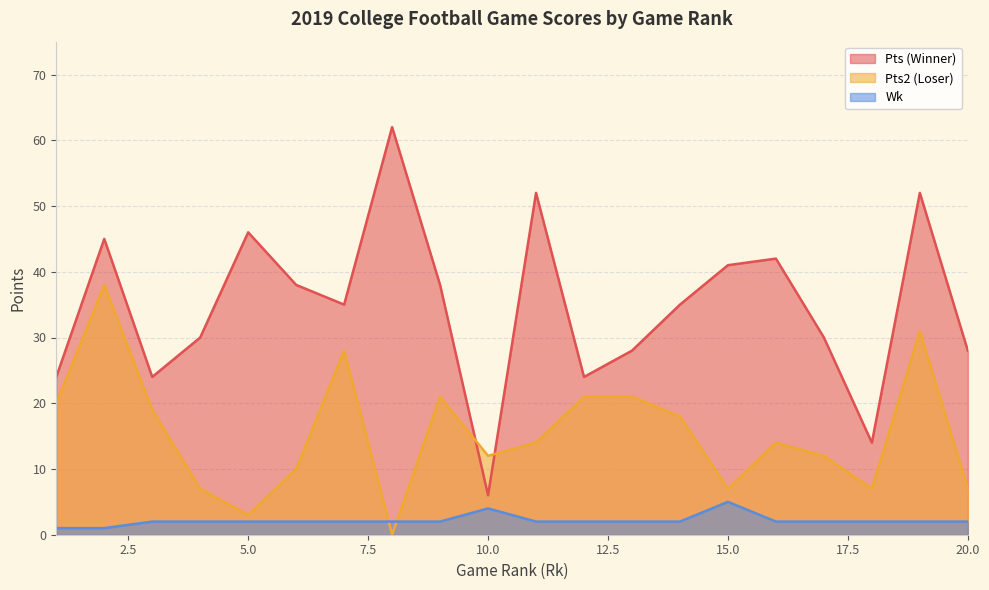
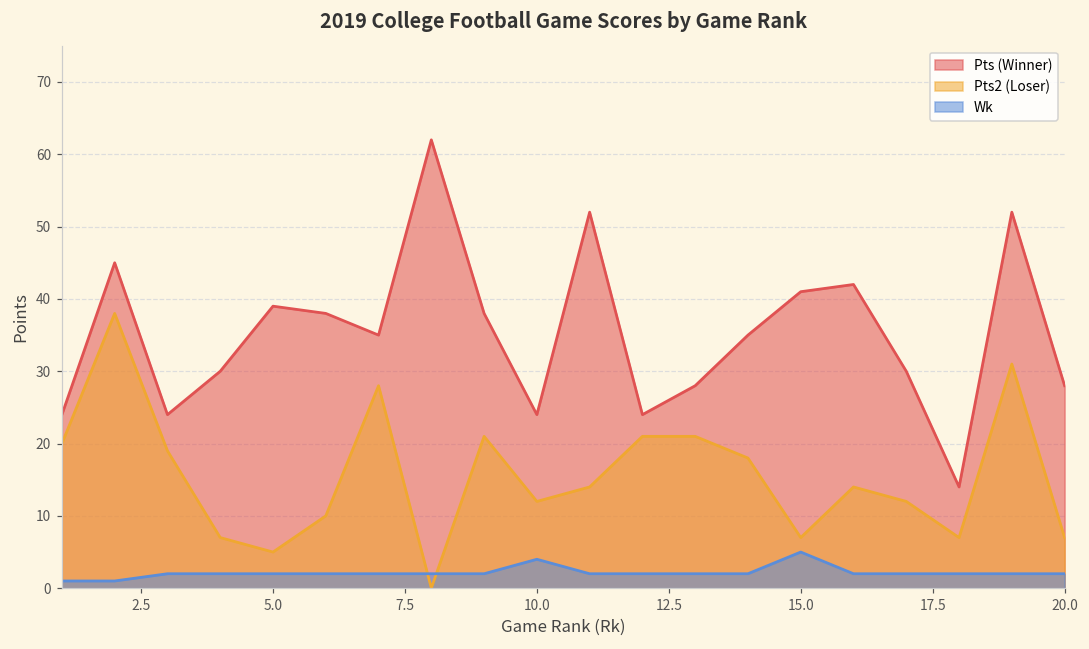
Pts (Winner), 5.0: 46 -> 39
Pts2 (Loser), 5.0: 3 -> 5
Pts (Winner), 10.0: 6 -> 24
